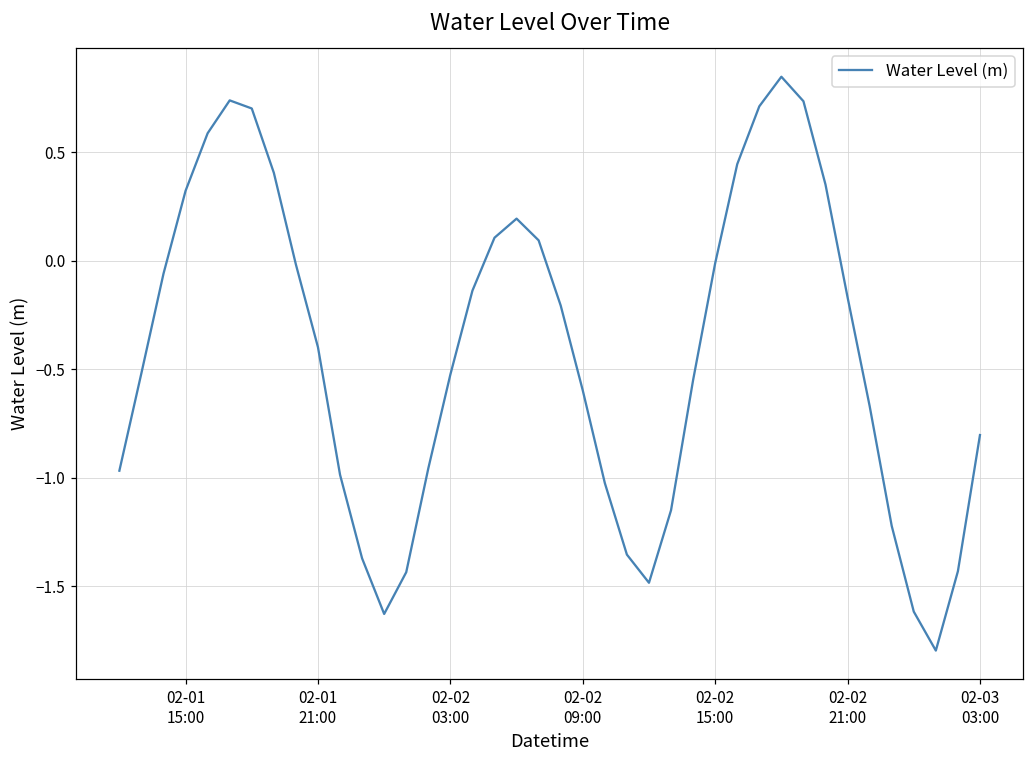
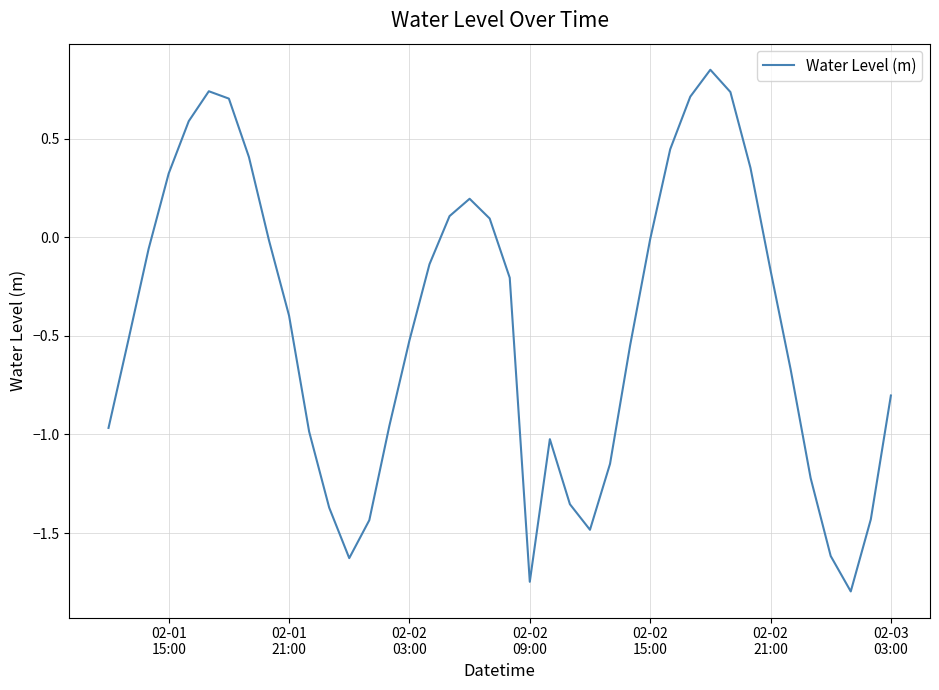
02-02 09:00: -0.60 -> -1.75
